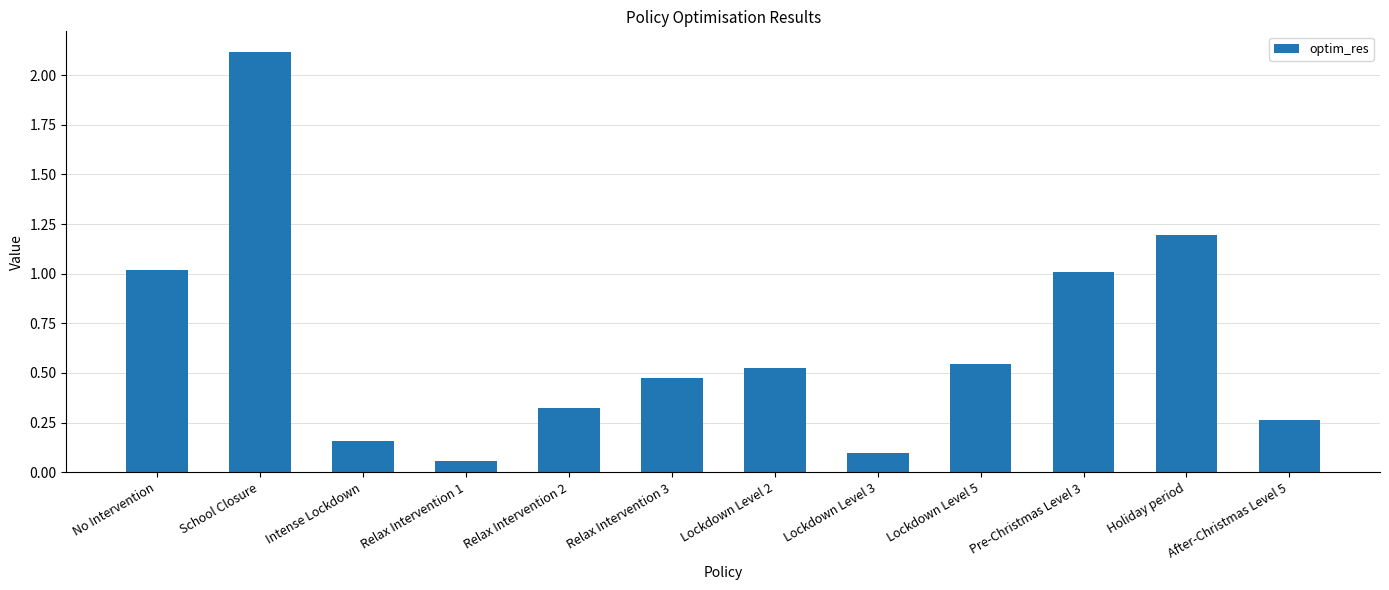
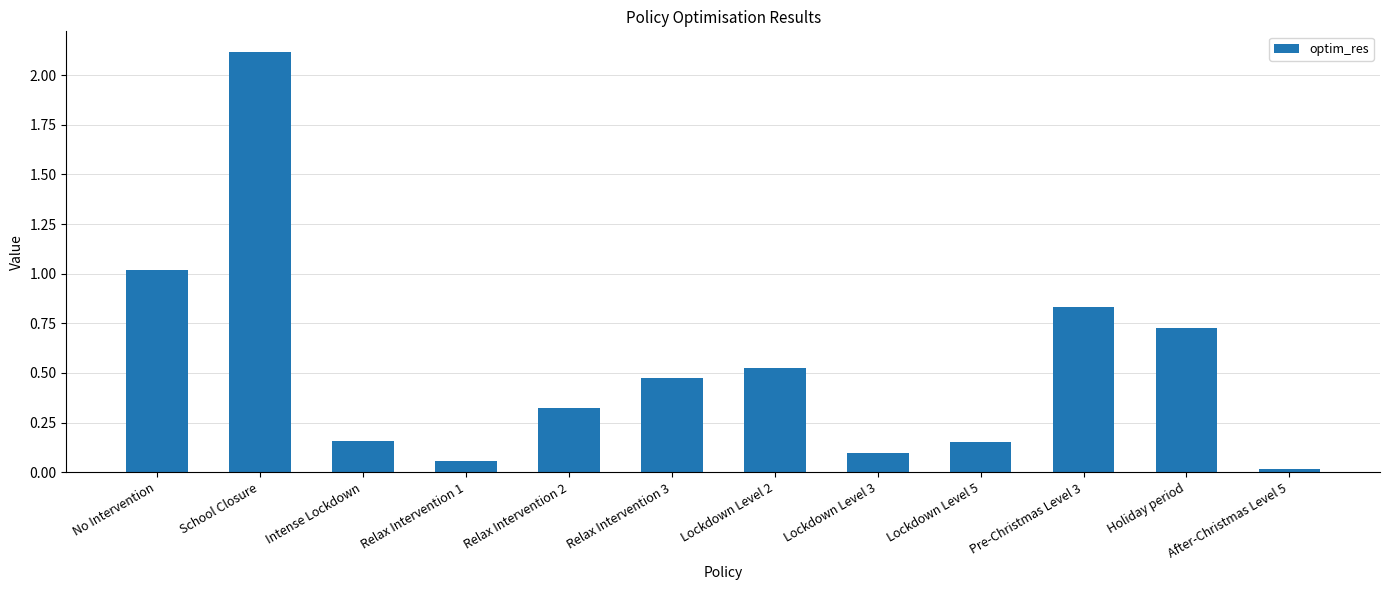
Lockdown Level 5: 0.54 -> 0.15
Pre-Christmas Level 3: 1.01 -> 0.83
Holiday period: 1.20 -> 0.73
After-Christmas Level 5: 0.27 -> 0.02
